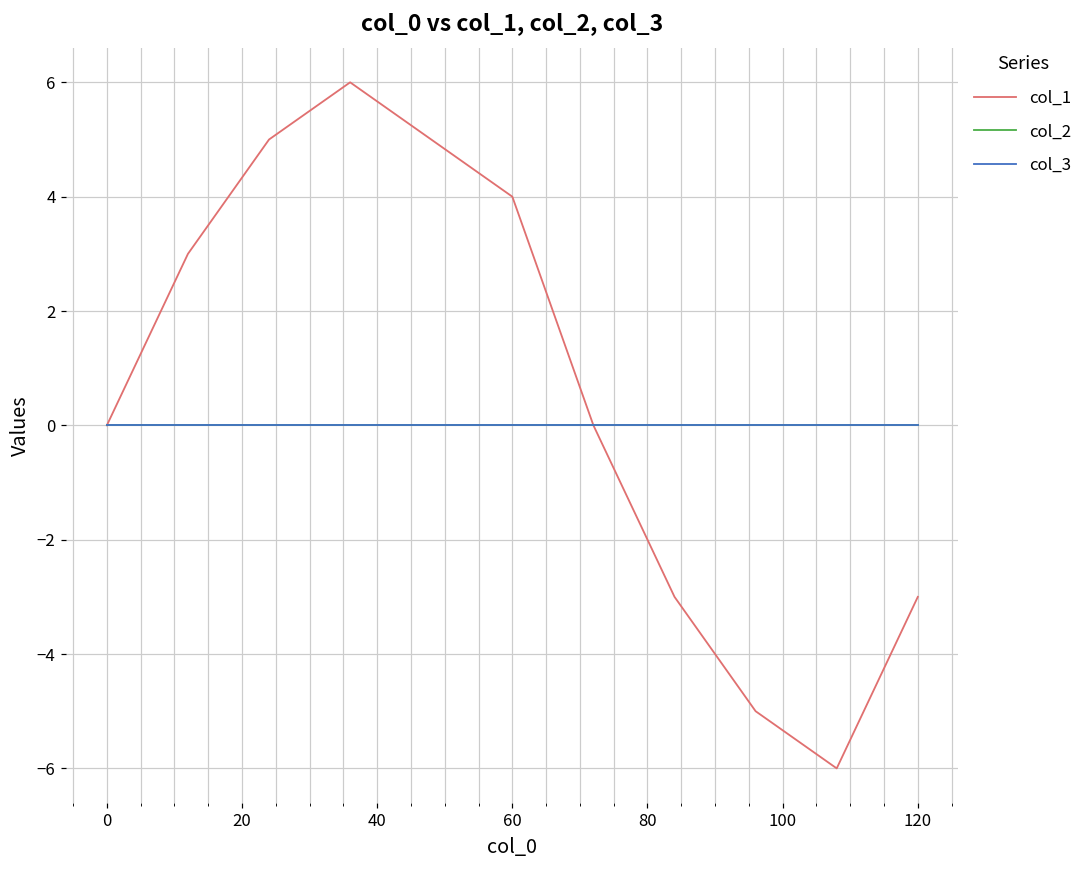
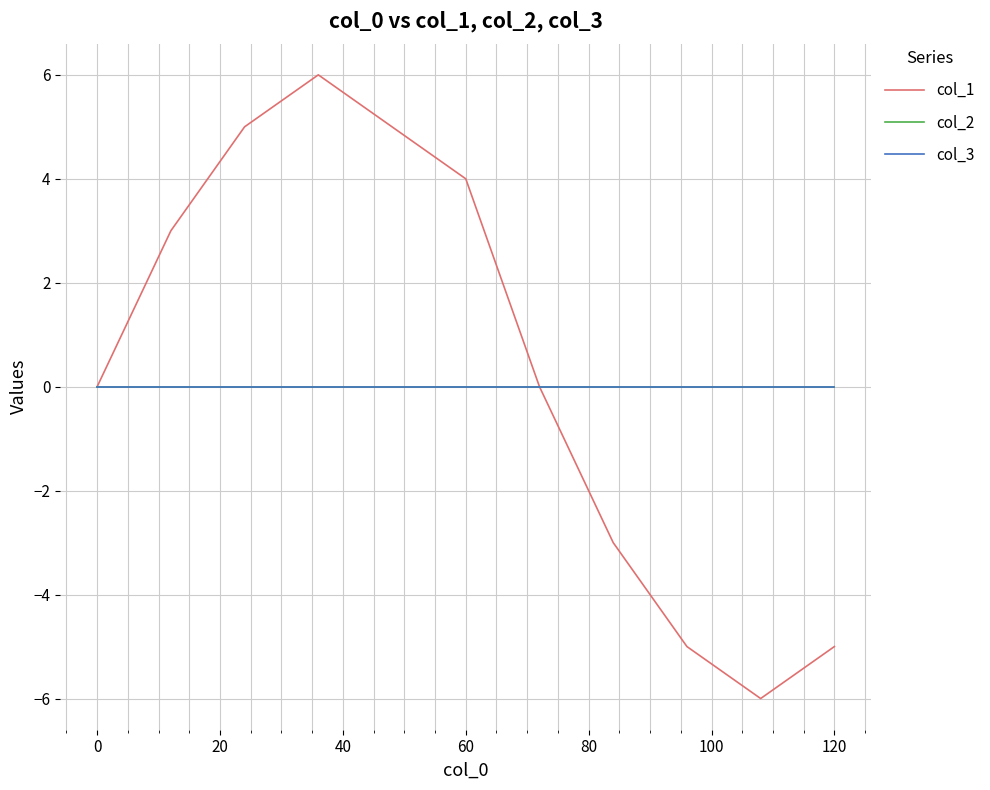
col_1, 120: -3 -> -5
